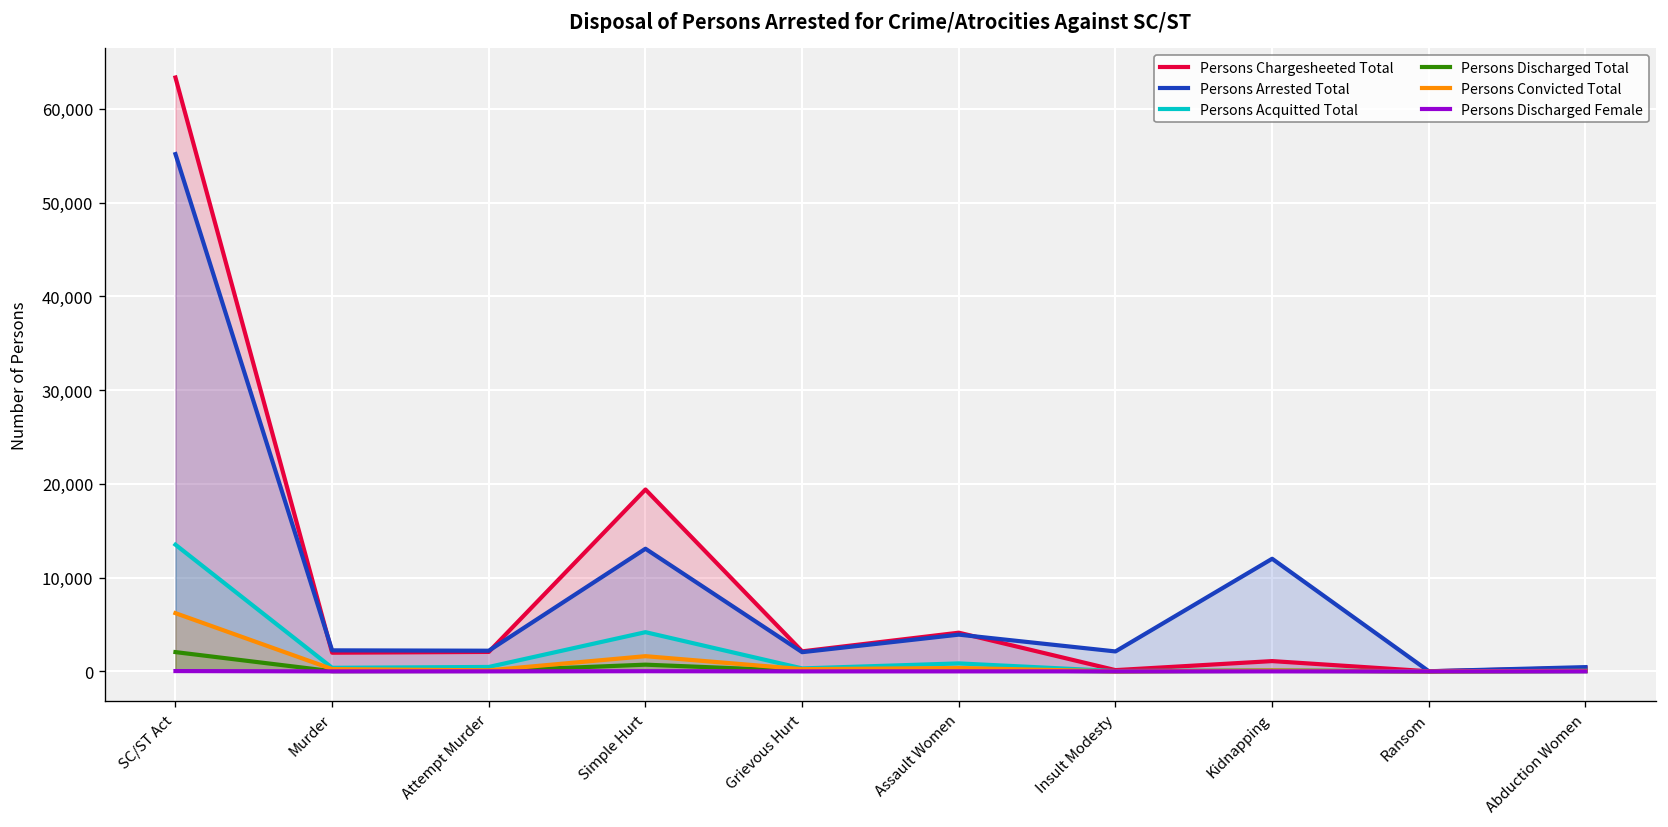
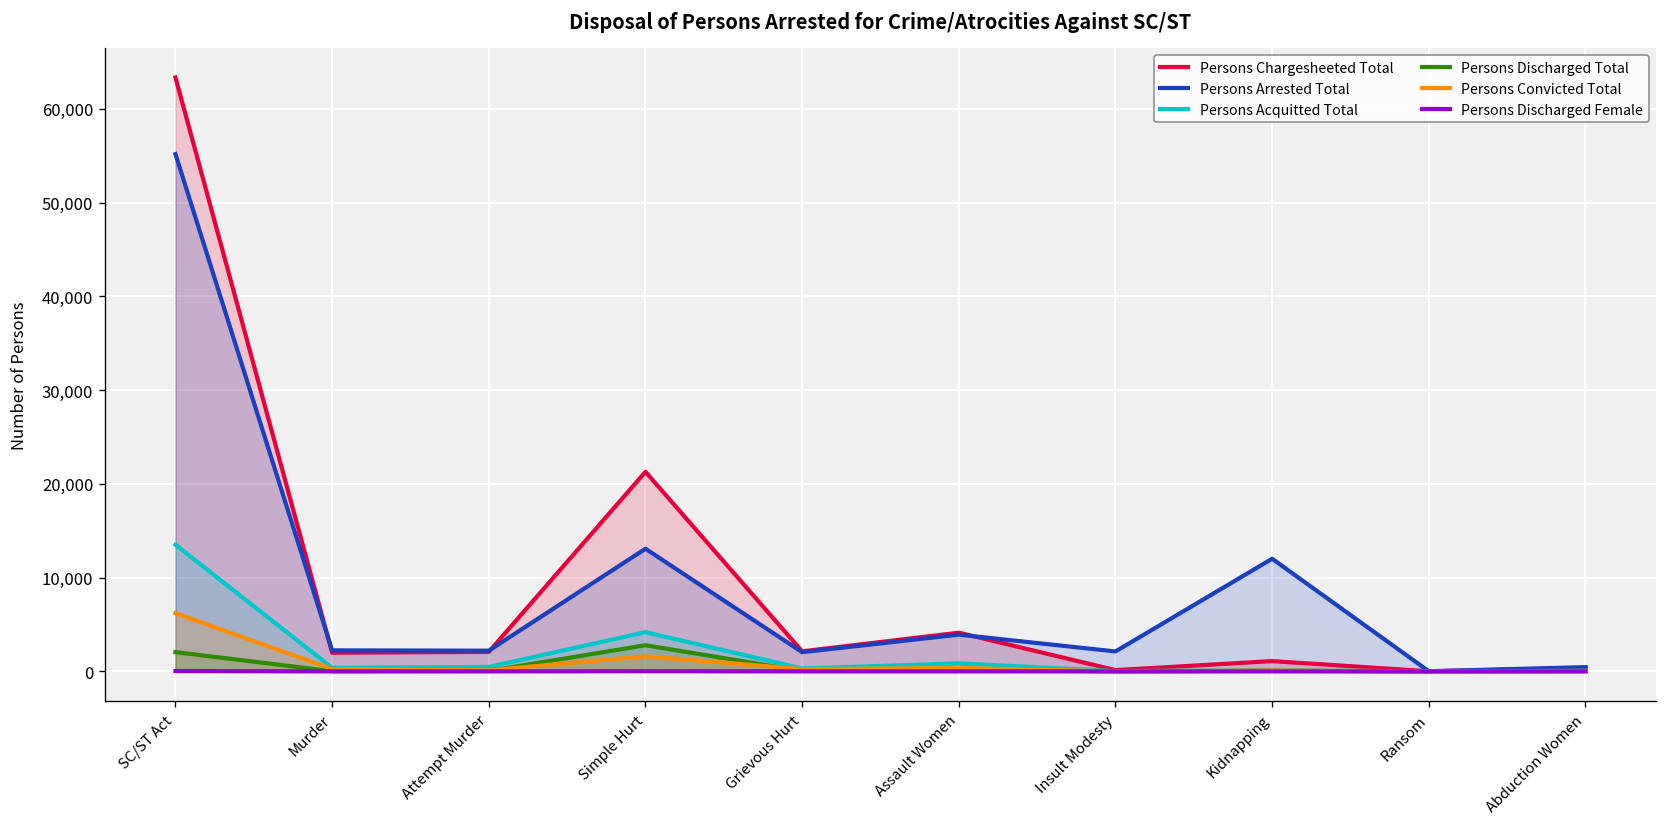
Persons Chargesheeted Total, Simple Hurt: 19,000 -> 21,000
Persons Discharged Total, Simple Hurt: 1,000 -> 3,000
